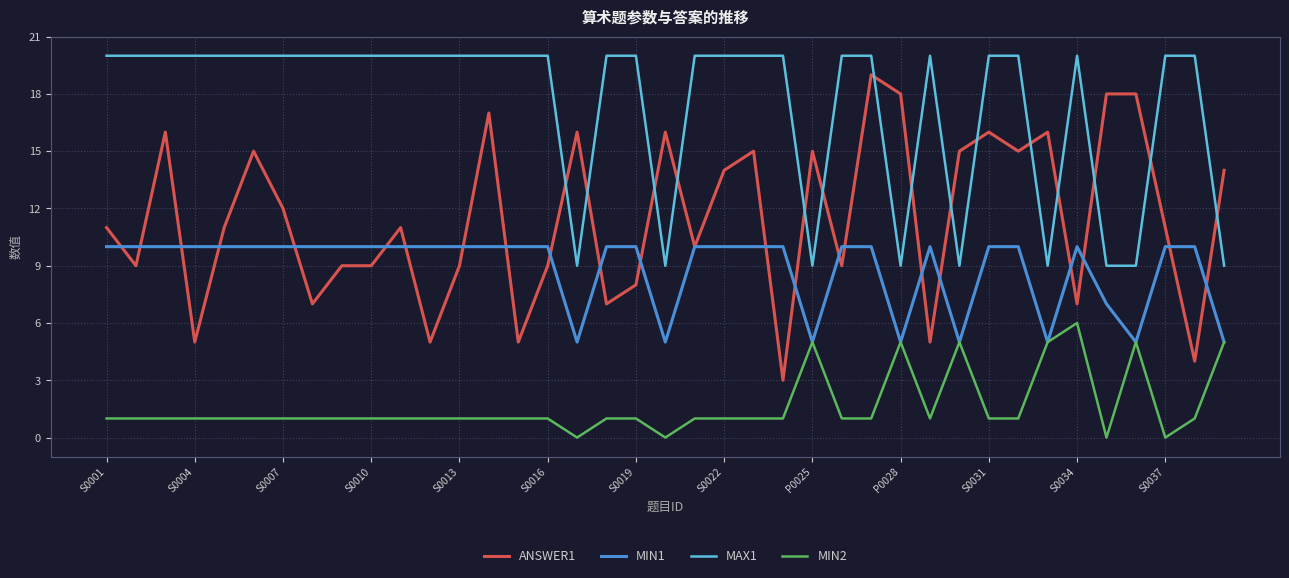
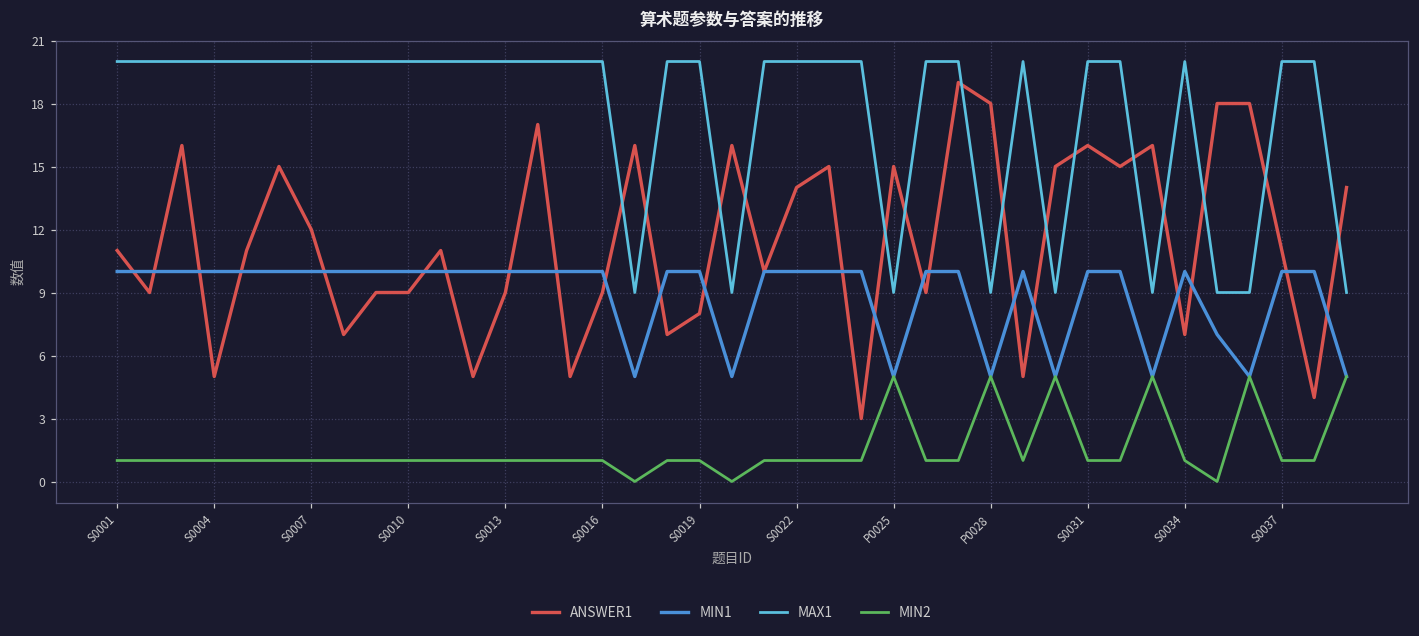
MIN2, S0034: 6 -> 1
MIN2, S0037: 0 -> 1
